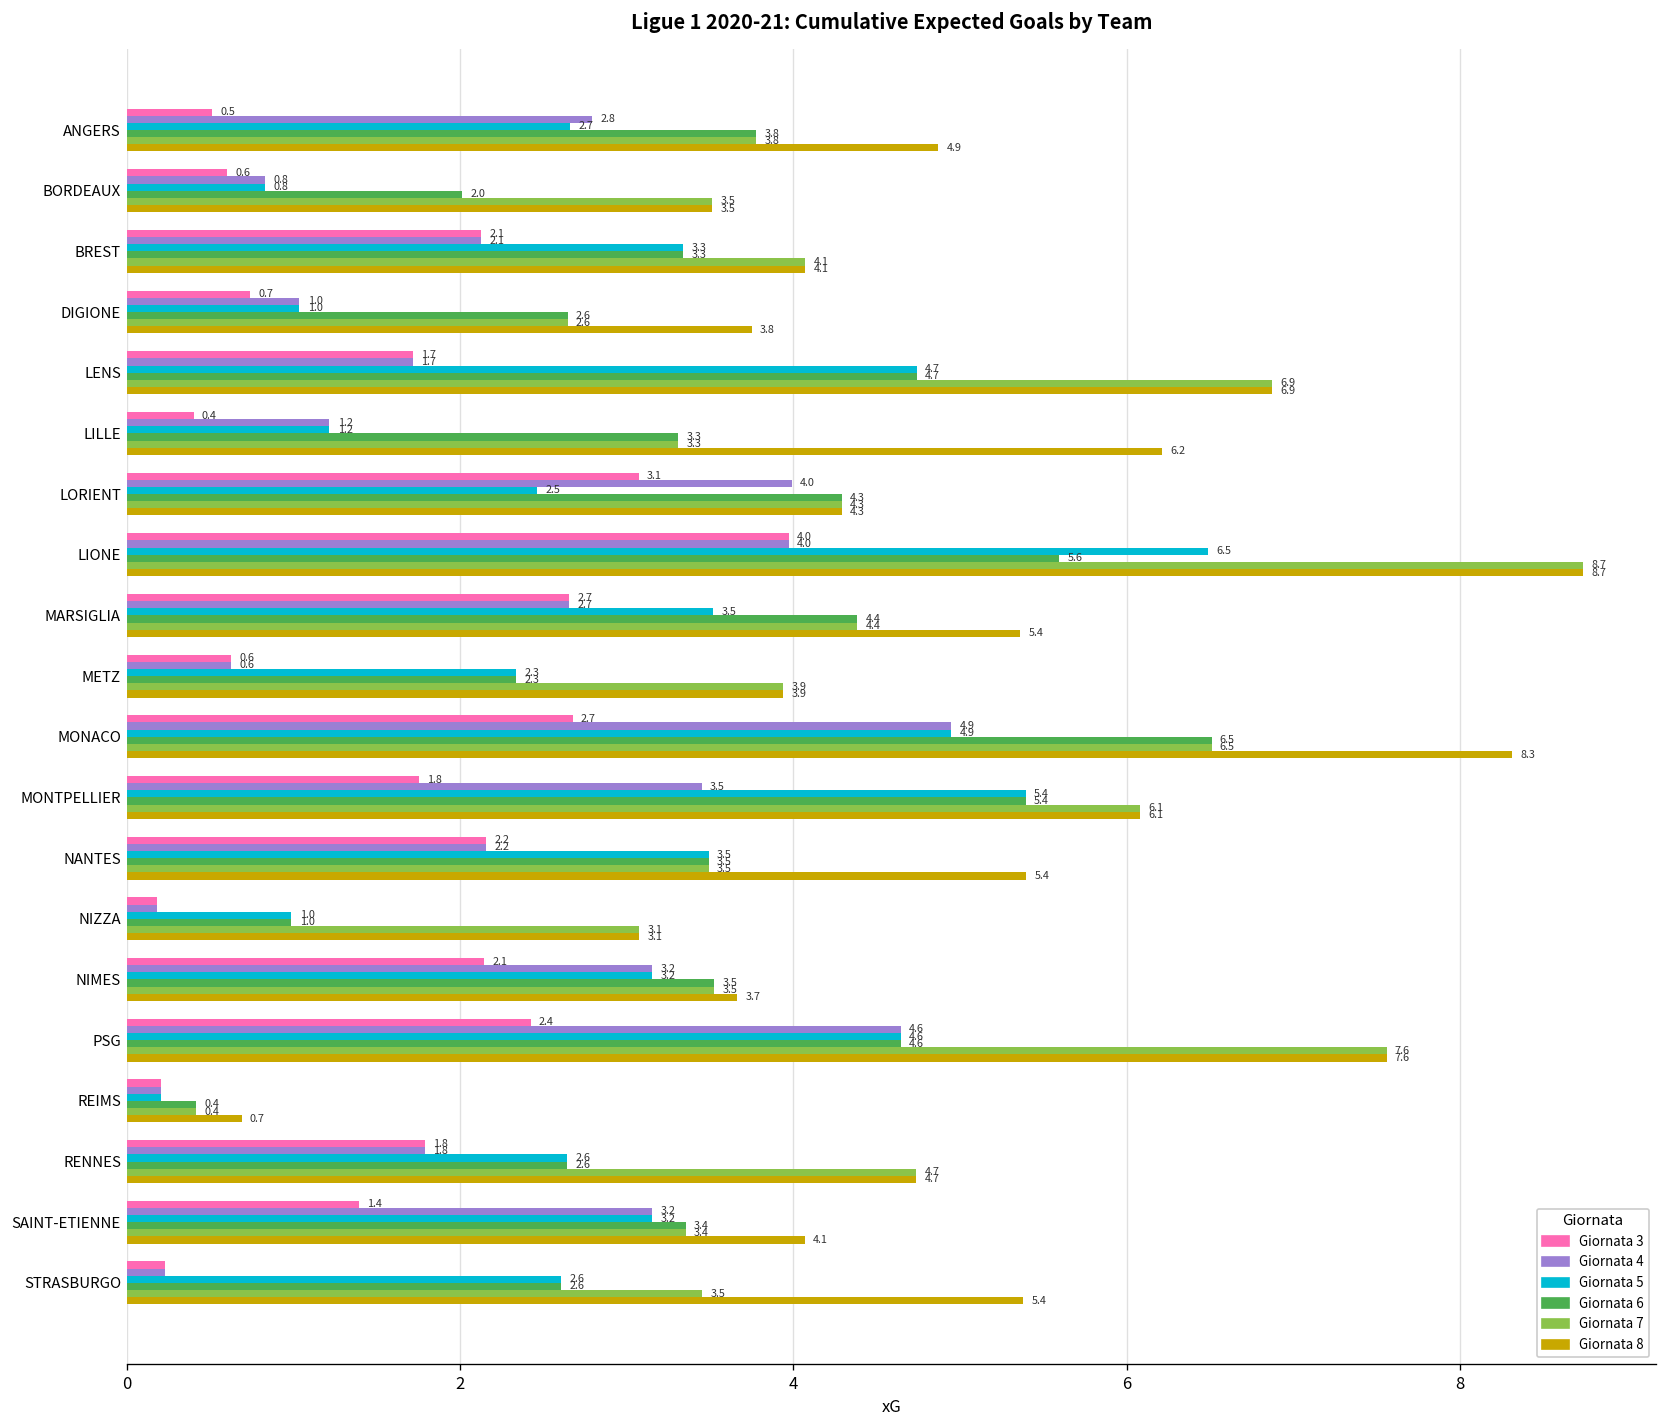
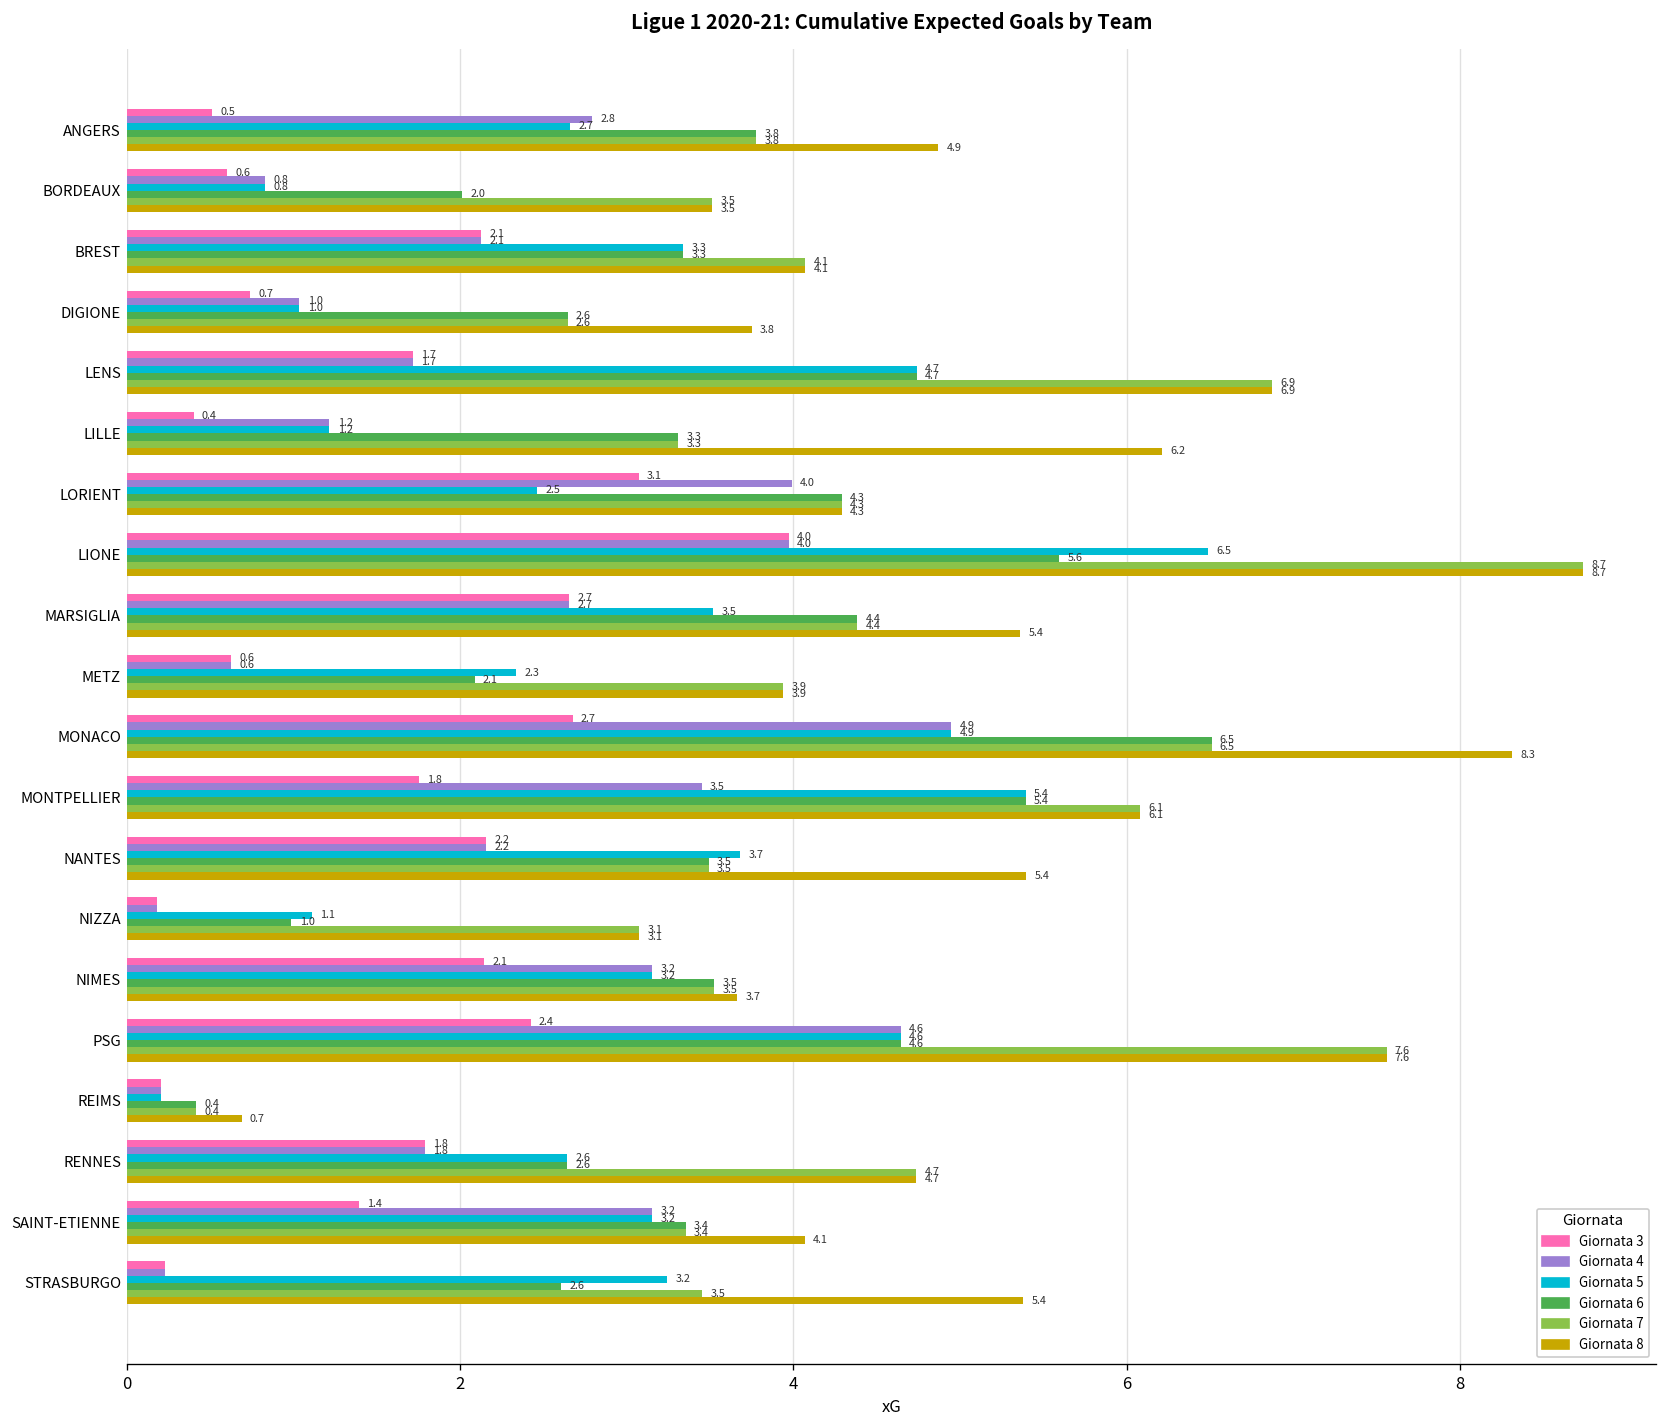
Giornata 6, METZ: 2.3 -> 2.1
Giornata 5, NANTES: 3.5 -> 3.7
Giornata 5, NIZZA: 1.0 -> 1.1
Giornata 5, STRASBURGO: 2.6 -> 3.2
